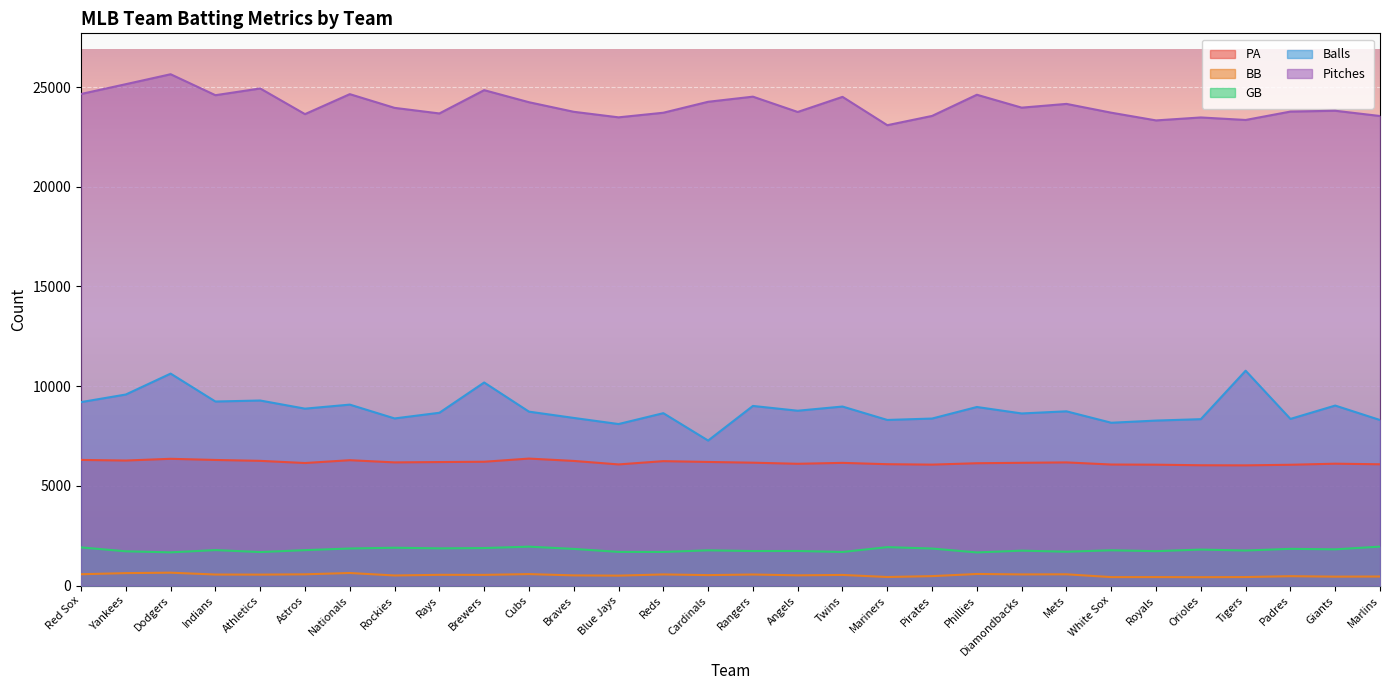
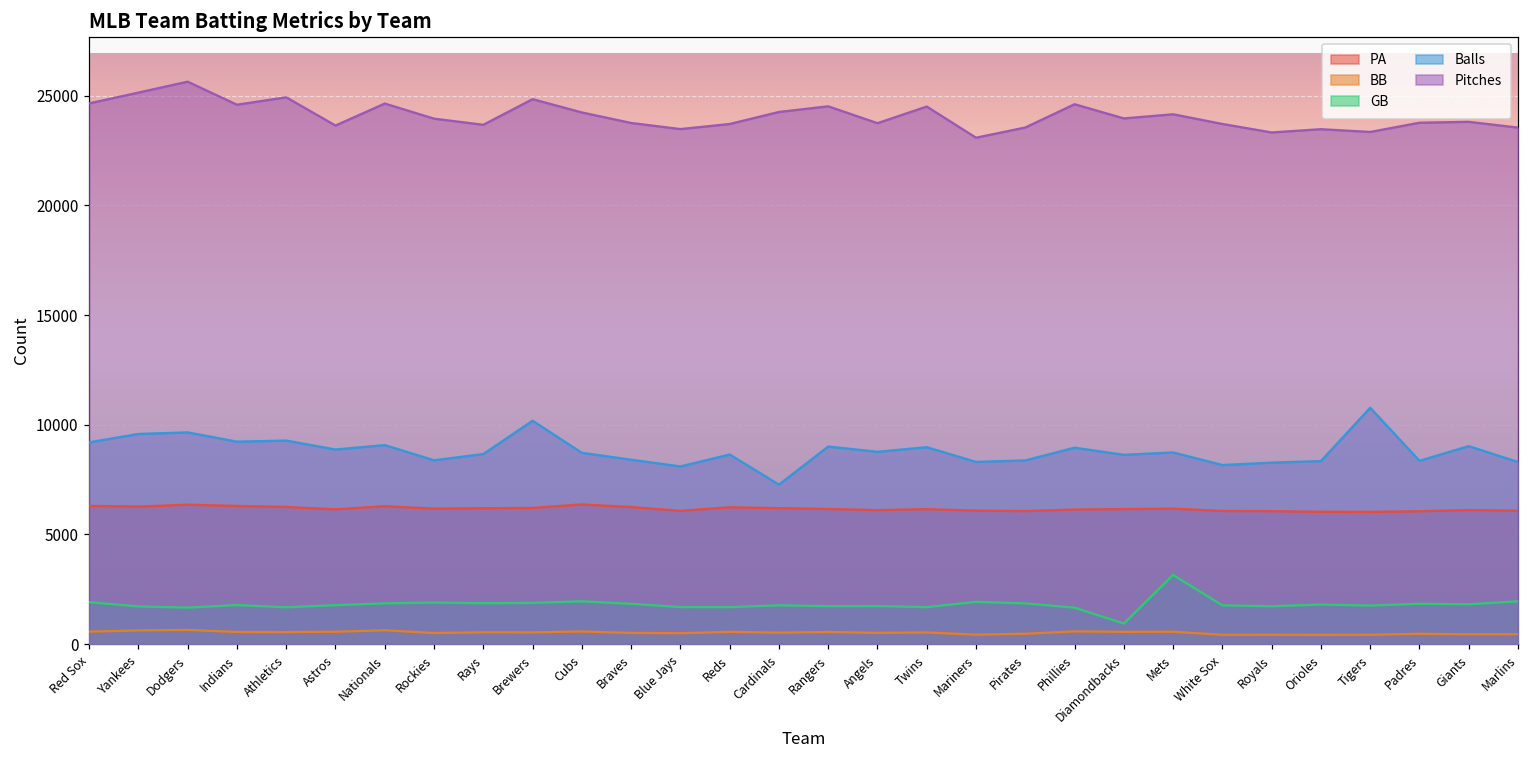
Balls, Dodgers: 10600 -> 9700
GB, Diamondbacks: 1800 -> 900
GB, Mets: 1700 -> 3200
